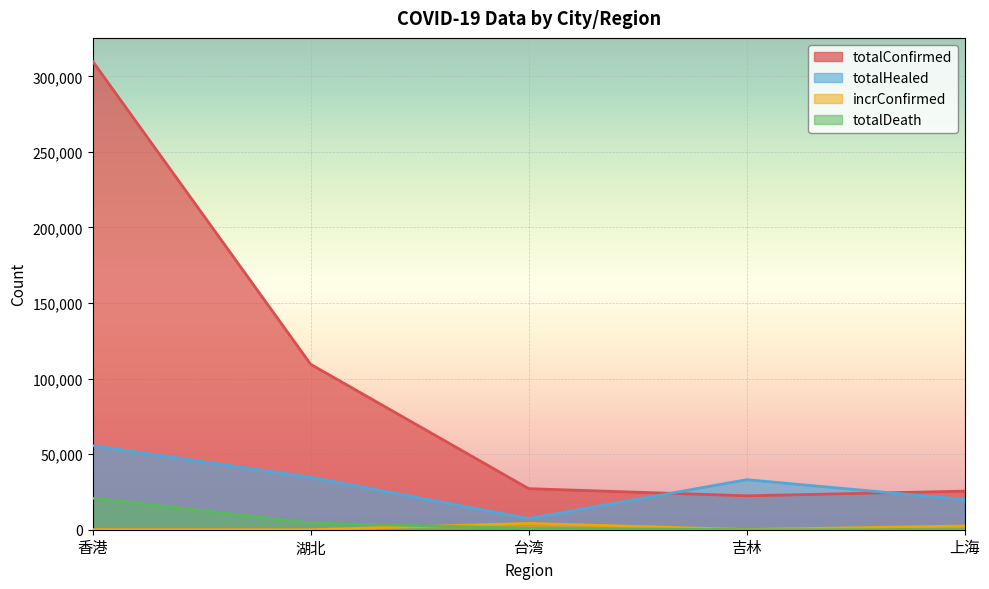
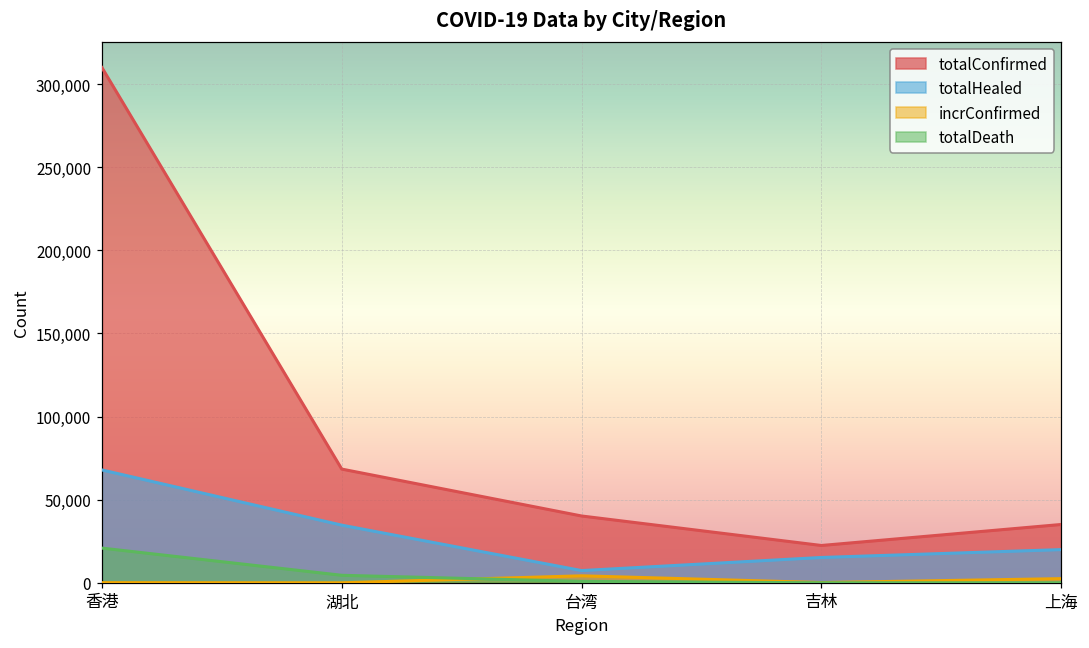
totalHealed, 香港: 56,000 -> 68,000
totalConfirmed, 湖北: 109,000 -> 68,000
totalConfirmed, 台湾: 27,000 -> 40,000
totalHealed, 吉林: 33,000 -> 15,000
totalConfirmed, 上海: 26,000 -> 35,000
